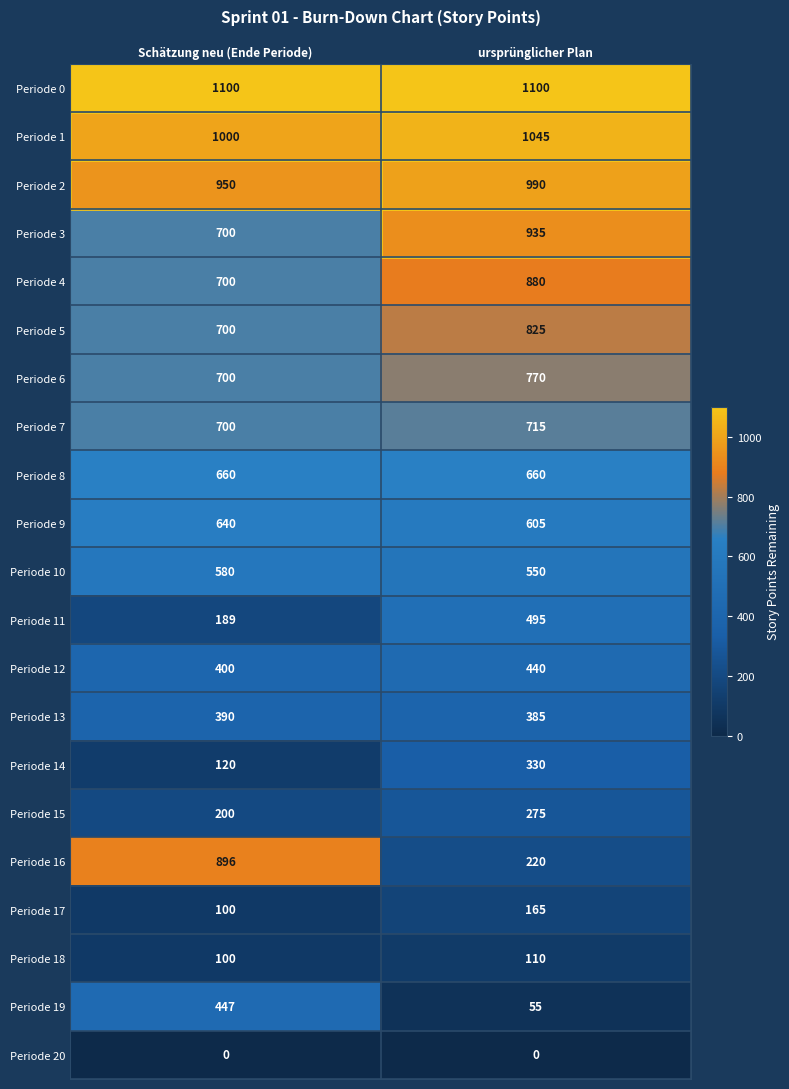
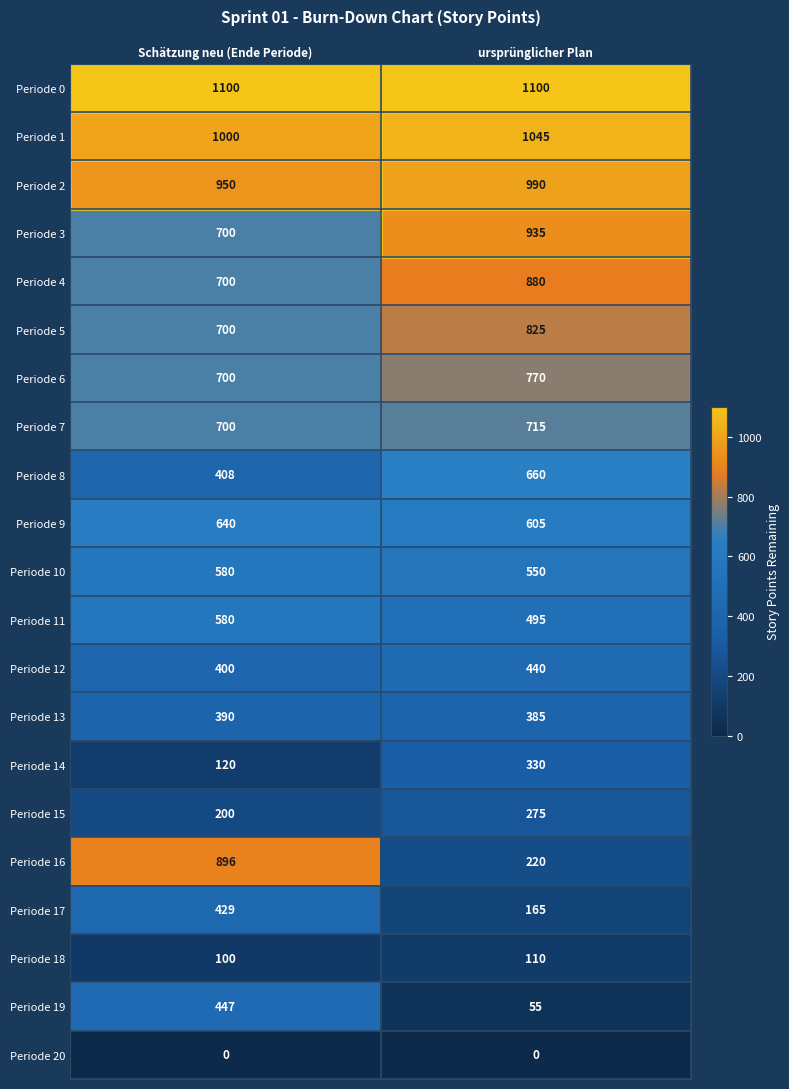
Periode 8, Schätzung neu (Ende Periode): 660 -> 408
Periode 11, Schätzung neu (Ende Periode): 189 -> 580
Periode 17, Schätzung neu (Ende Periode): 100 -> 429
